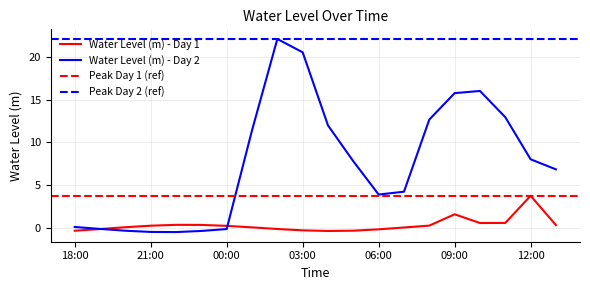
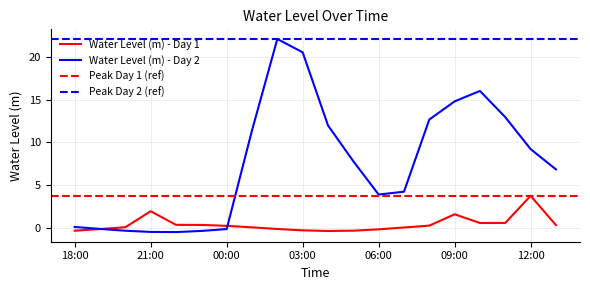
Water Level (m) - Day 1, 21:00: 0 -> 2
Water Level (m) - Day 2, 09:00: 16 -> 15
Water Level (m) - Day 2, 12:00: 8 -> 9
